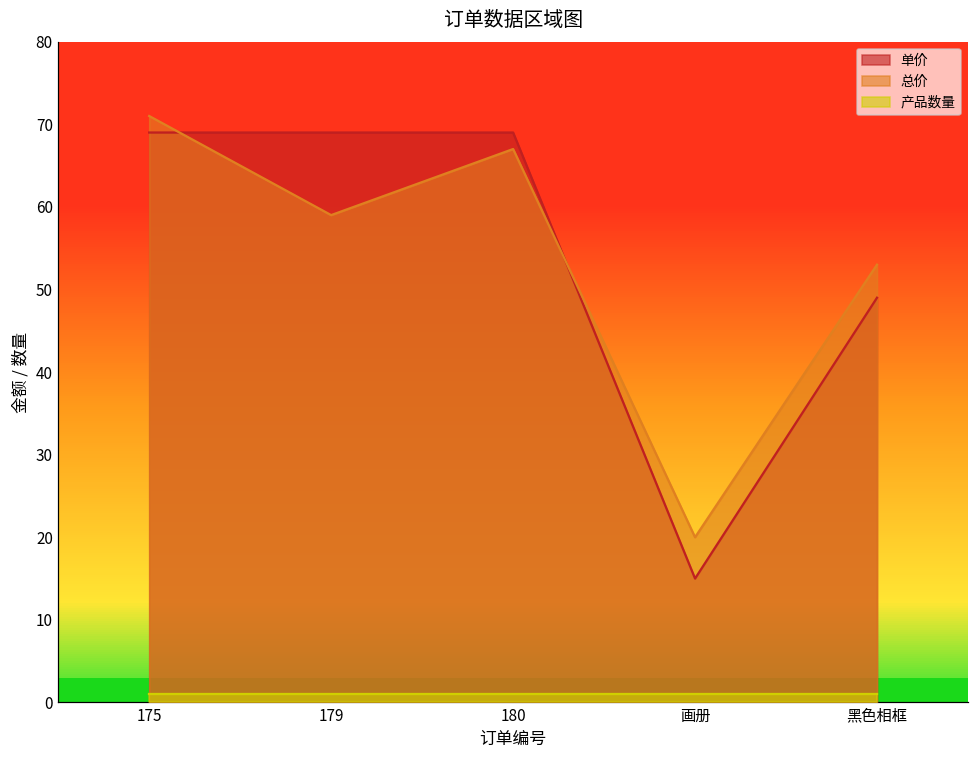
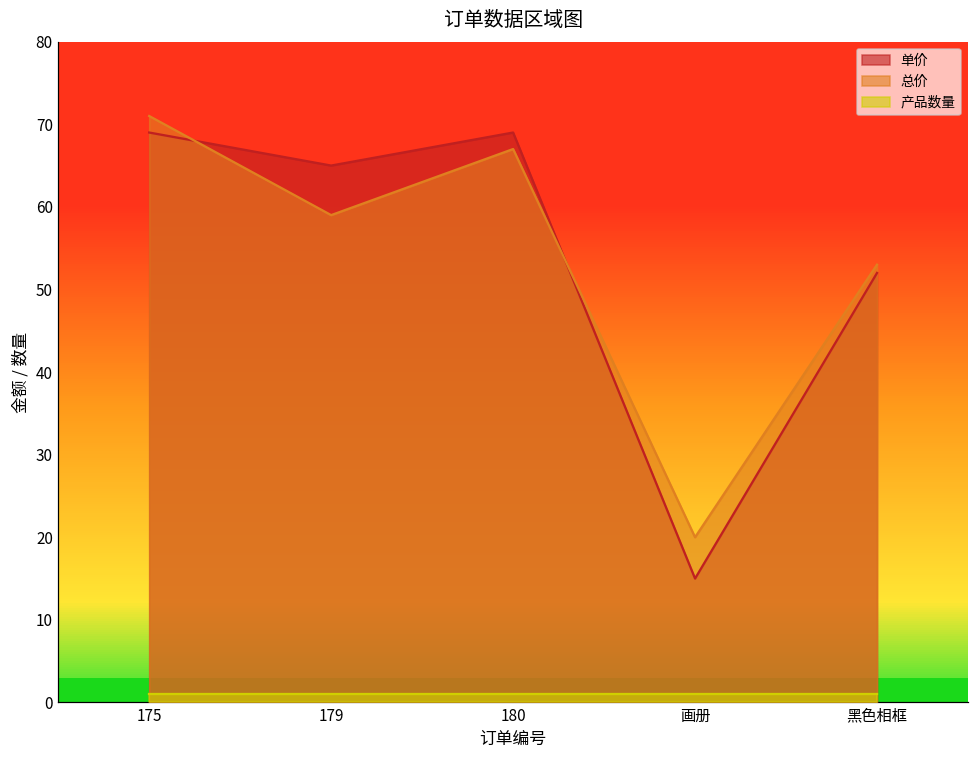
单价, 179: 69 -> 65
单价, 黑色相框: 49 -> 52
